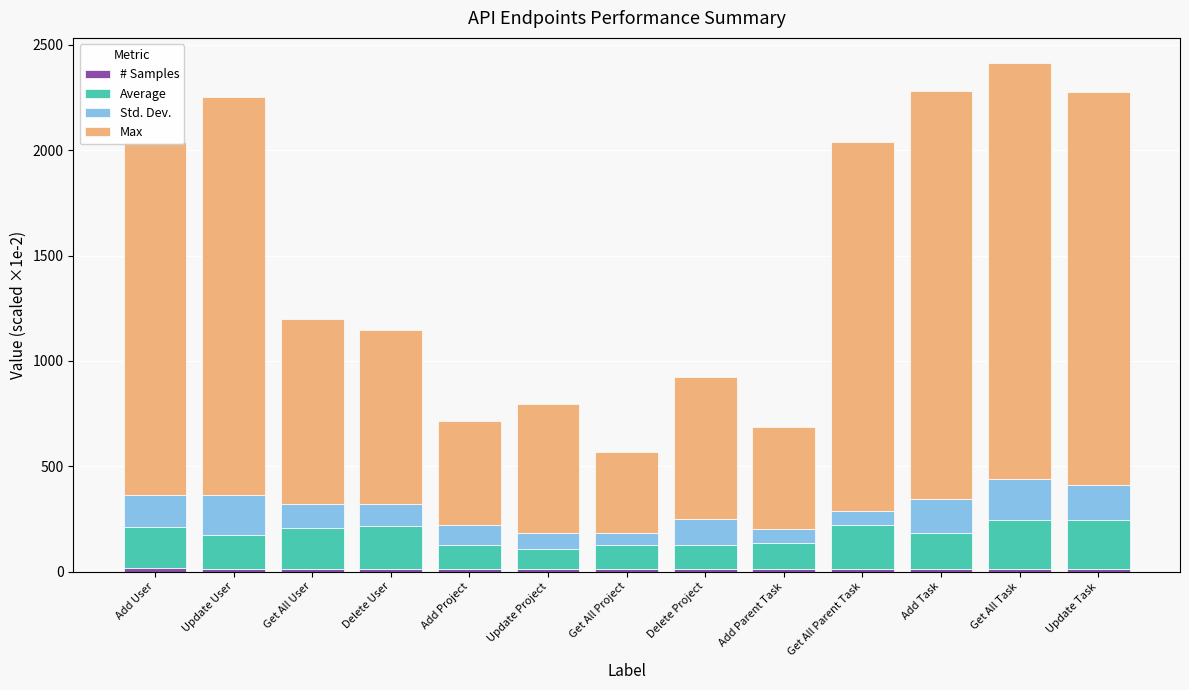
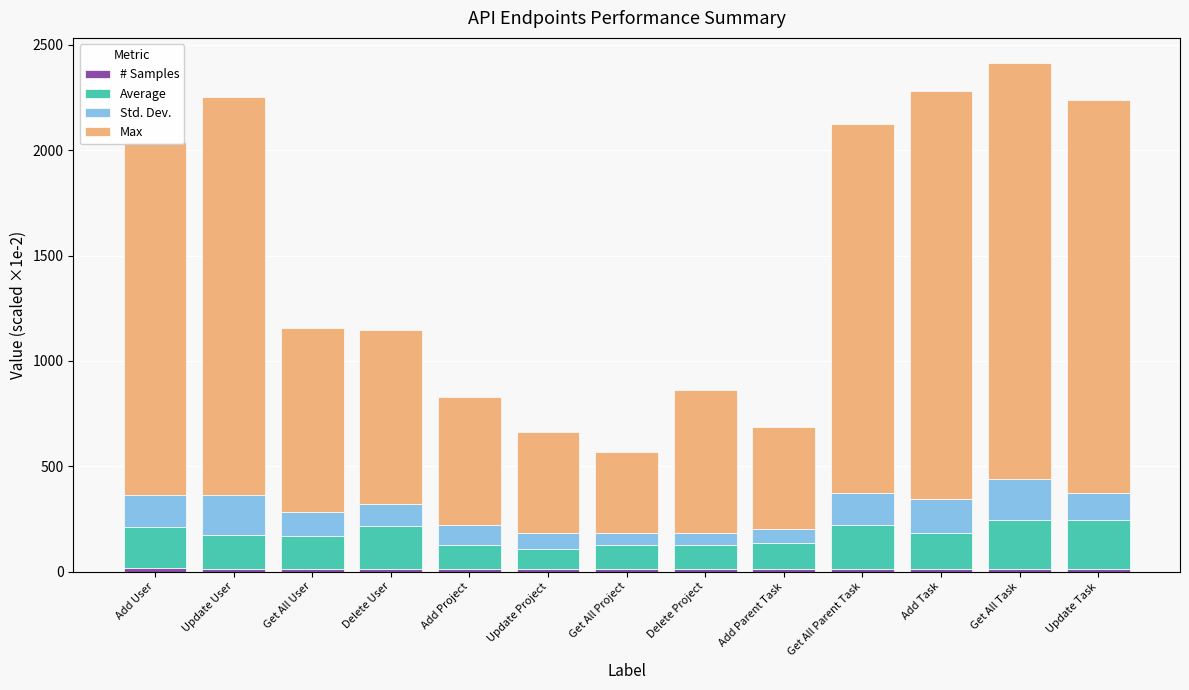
Average, Get All User: 190 -> 150
Max, Add Project: 500 -> 610
Max, Update Project: 610 -> 480
Std. Dev., Delete Project: 120 -> 60
Std. Dev., Get All Parent Task: 70 -> 150
Std. Dev., Update Task: 170 -> 130
